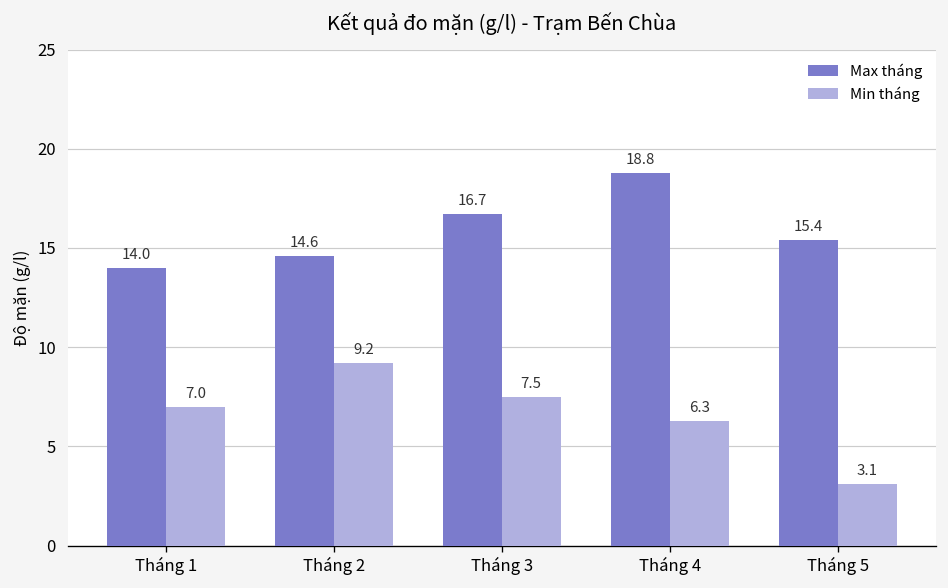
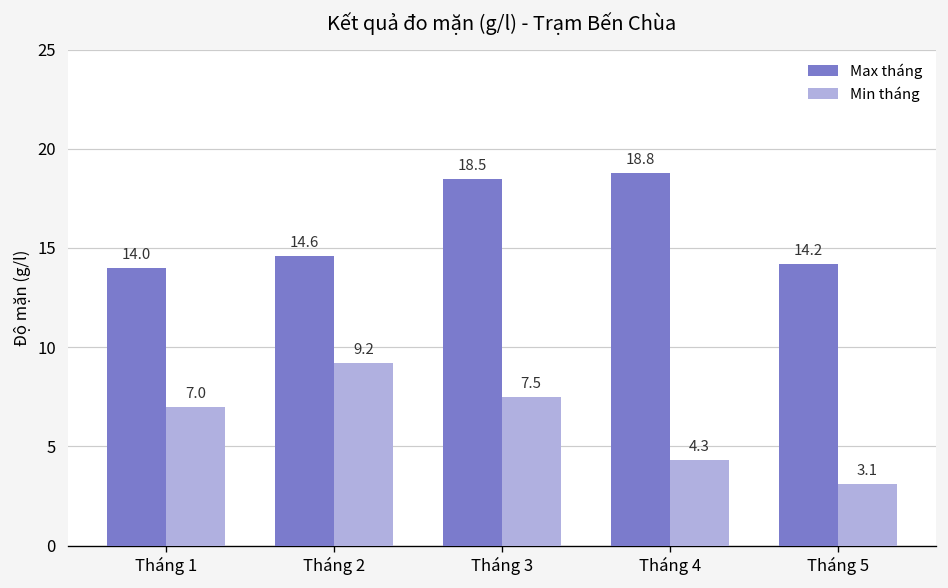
Max tháng, Tháng 3: 16.7 -> 18.5
Min tháng, Tháng 4: 6.3 -> 4.3
Max tháng, Tháng 5: 15.4 -> 14.2
